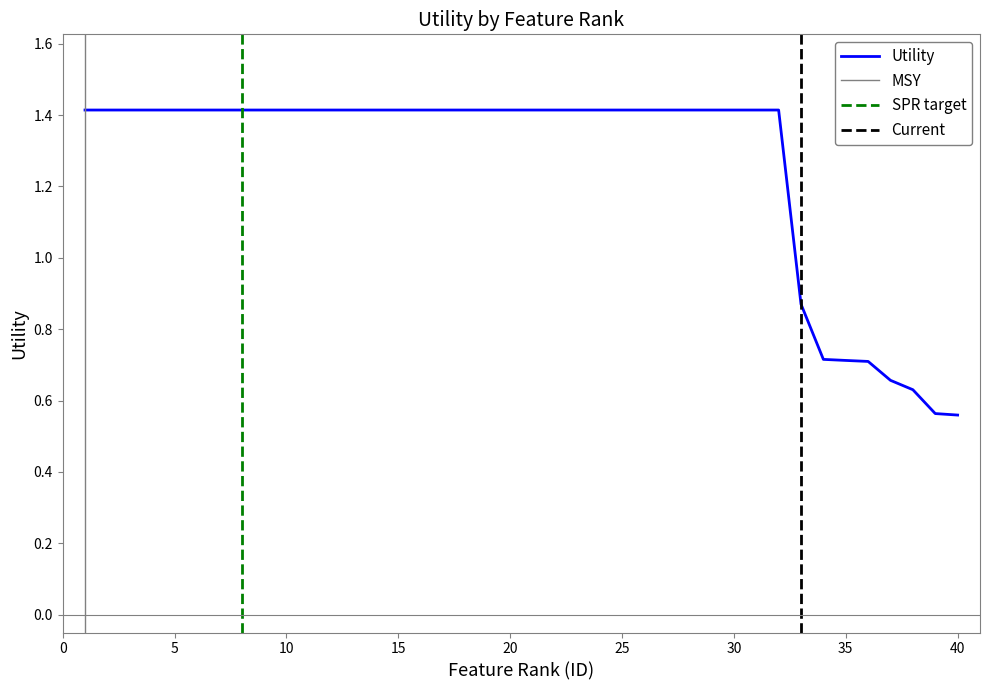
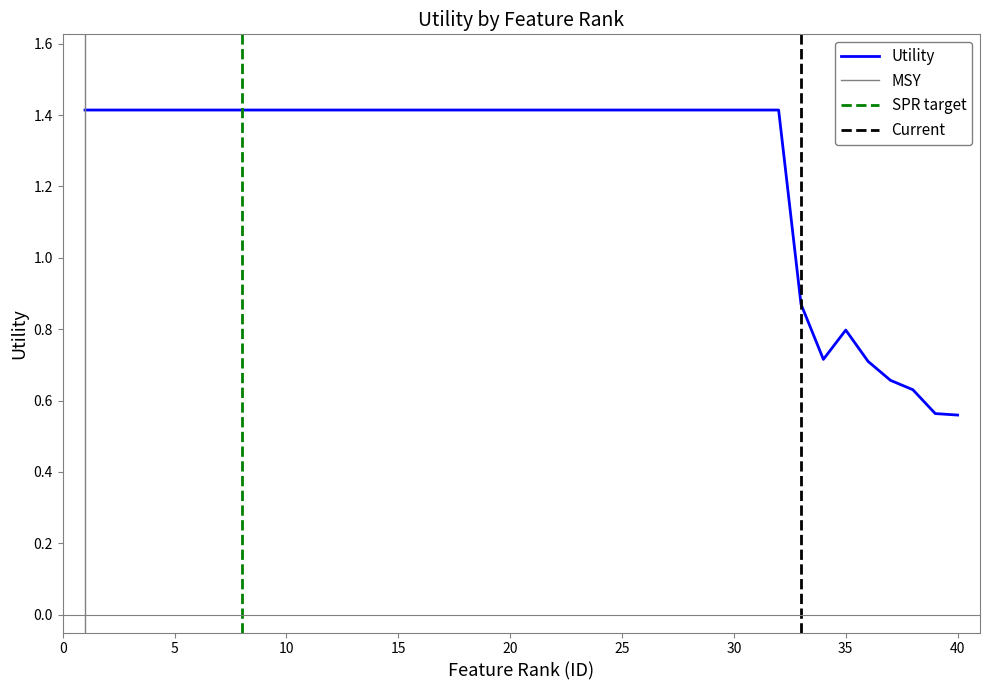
35: 0.71 -> 0.80
